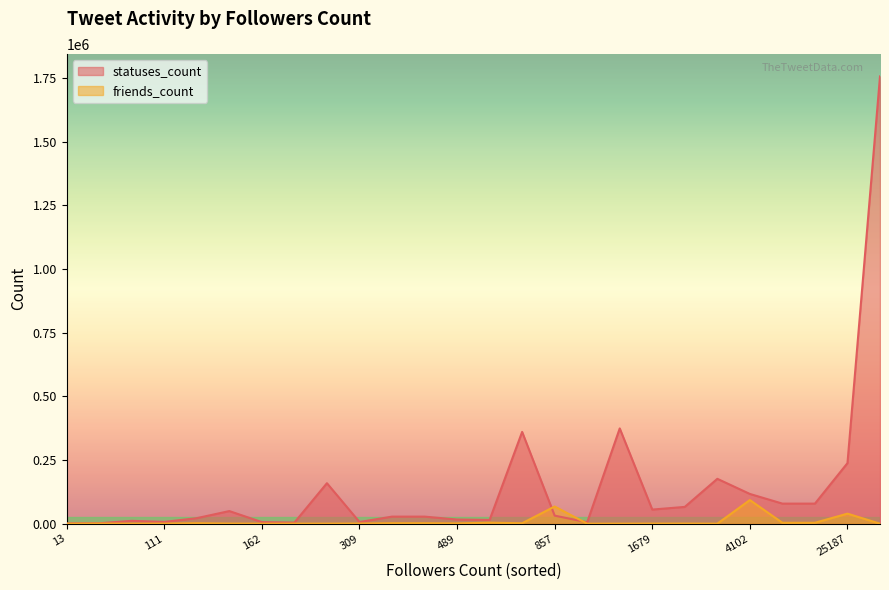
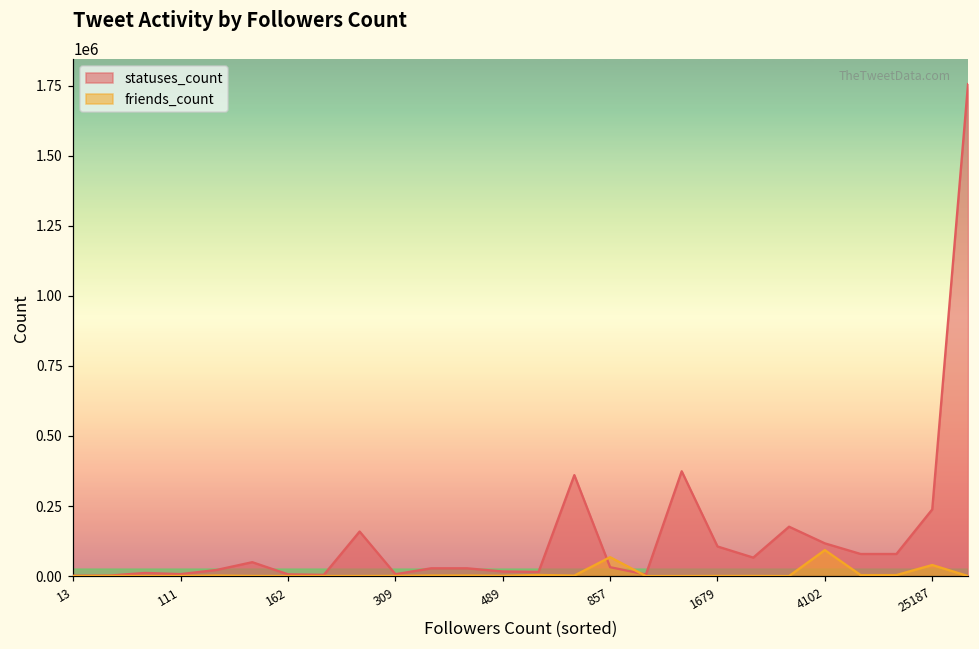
statuses_count, 1679: 60000 -> 110000
